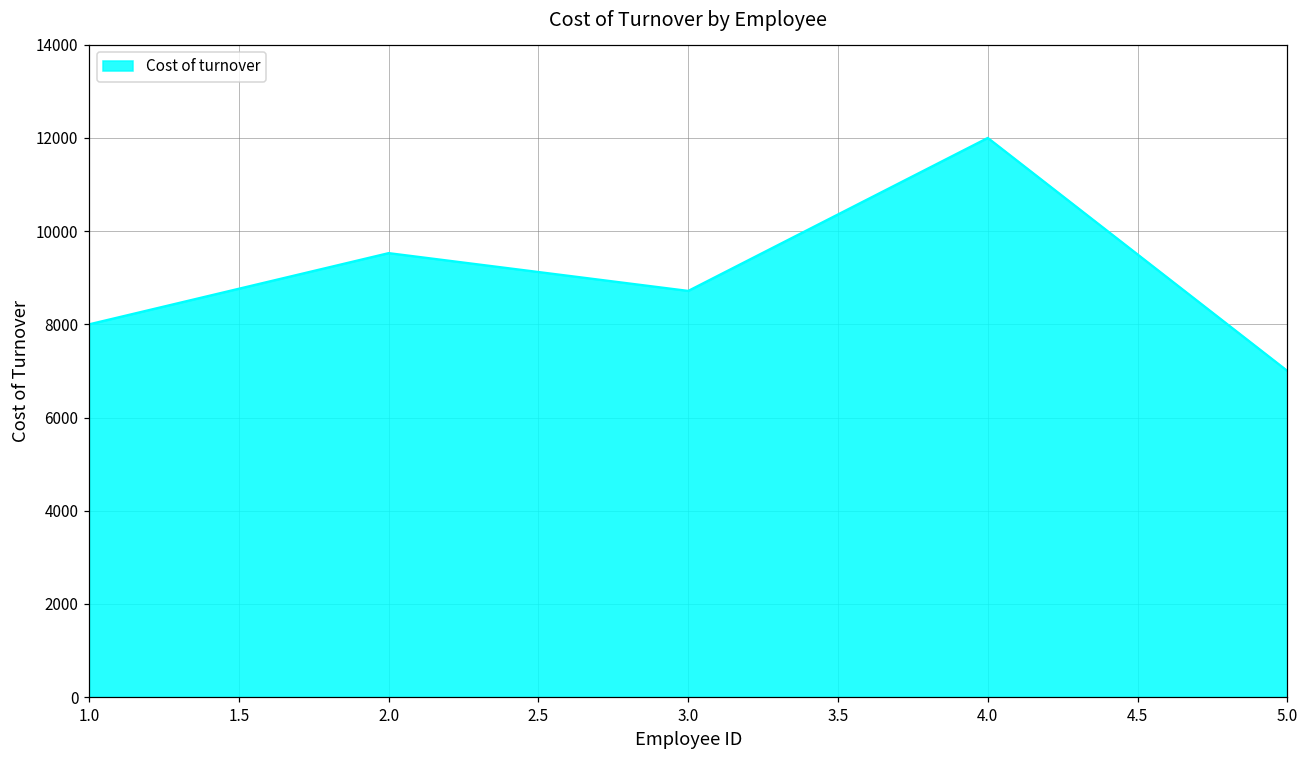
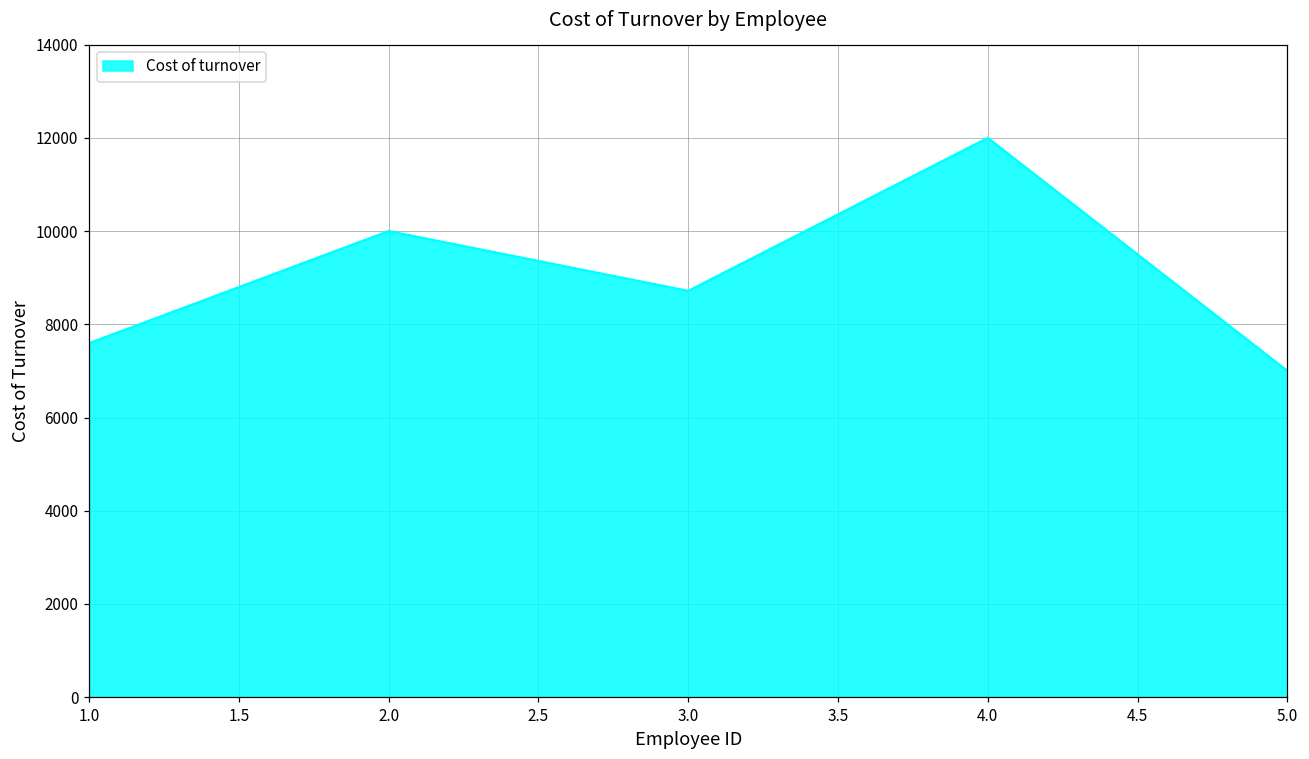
1.0: 8000 -> 7600
2.0: 9500 -> 10000
